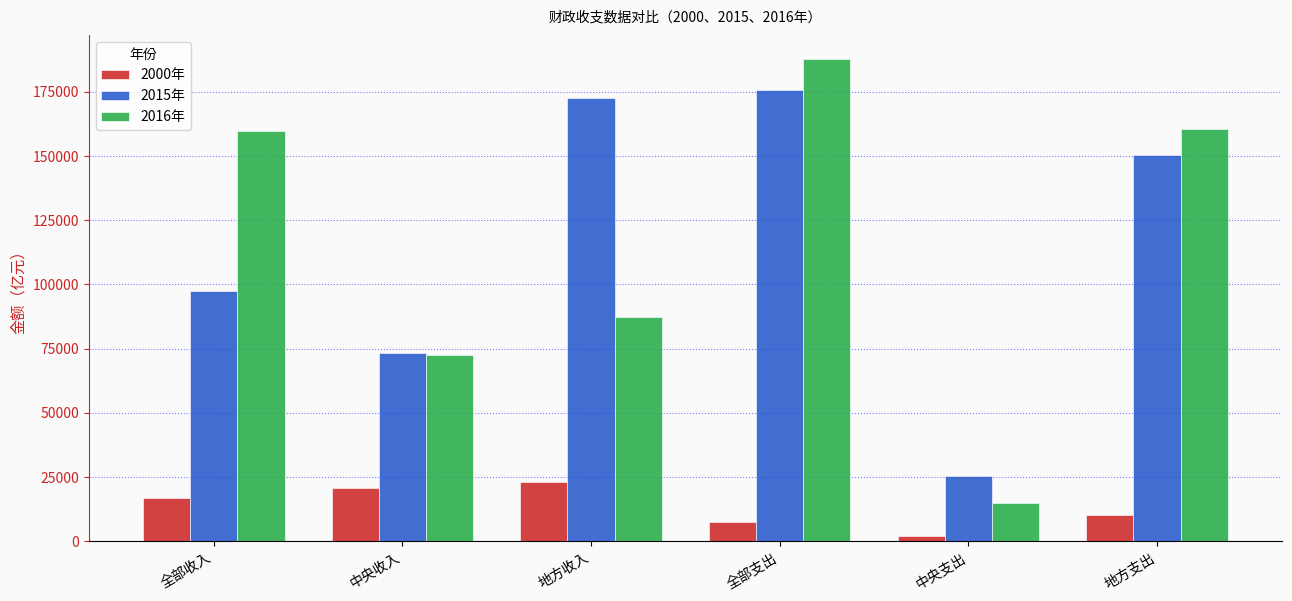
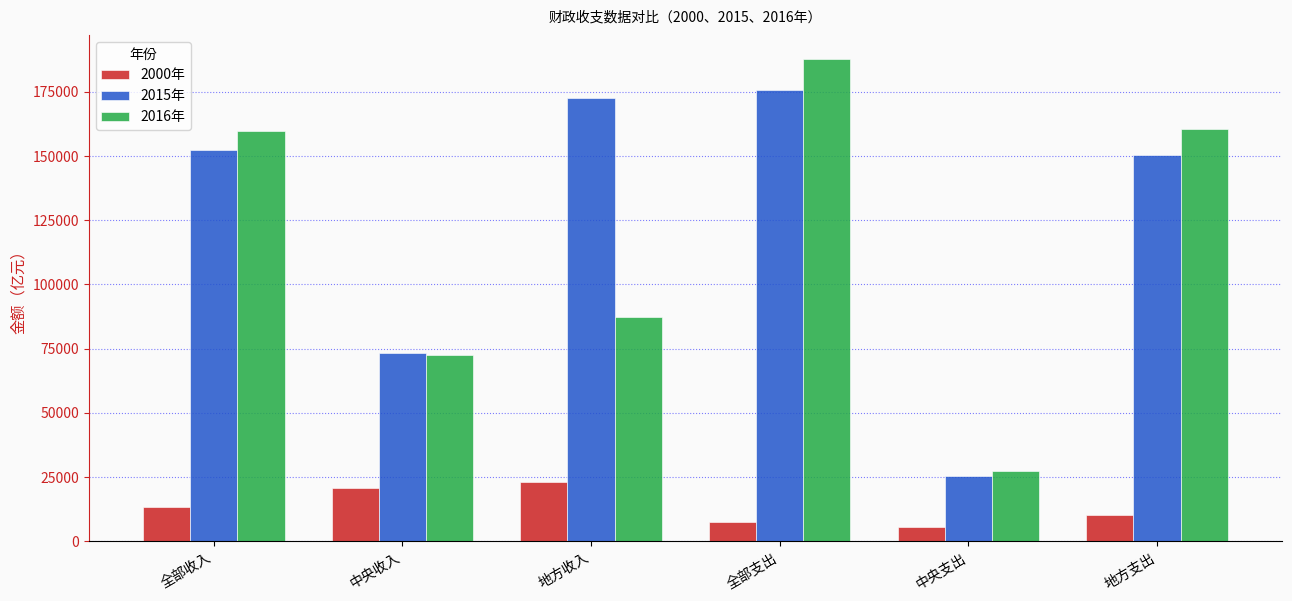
2000年, 全部收入: 17000 -> 13000
2015年, 全部收入: 98000 -> 152000
2000年, 中央支出: 2000 -> 6000
2016年, 中央支出: 15000 -> 27000
